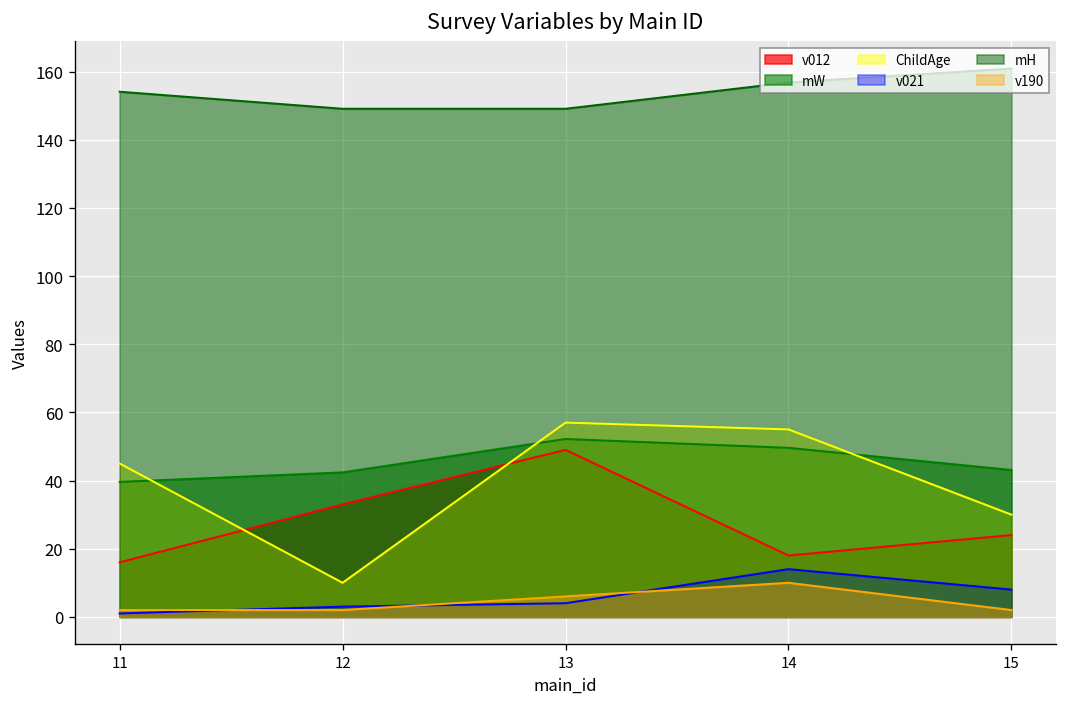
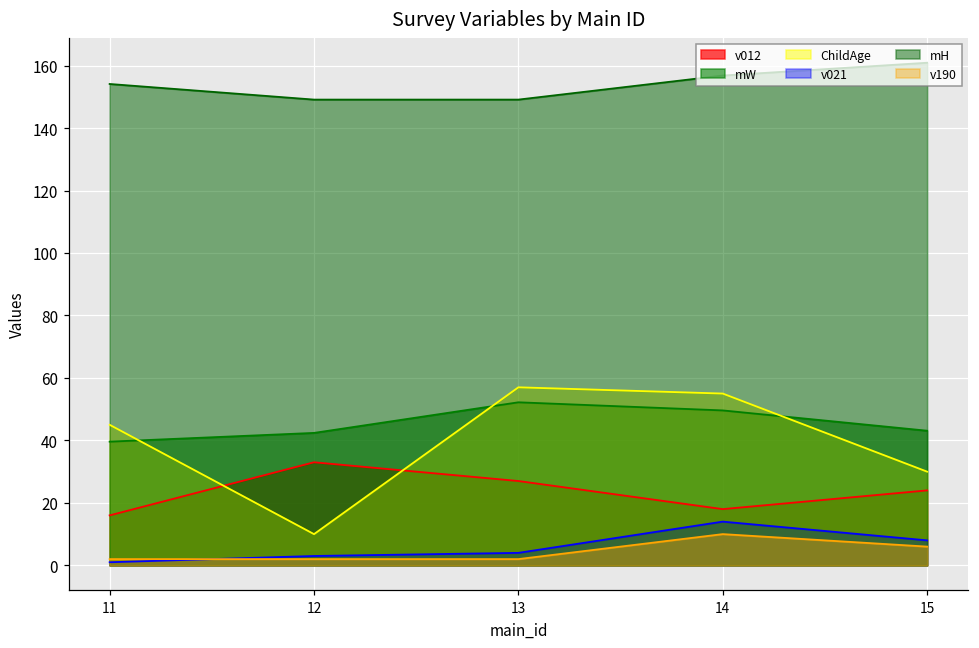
v012, 13: 49 -> 27
v190, 13: 6 -> 2
v190, 15: 2 -> 6
